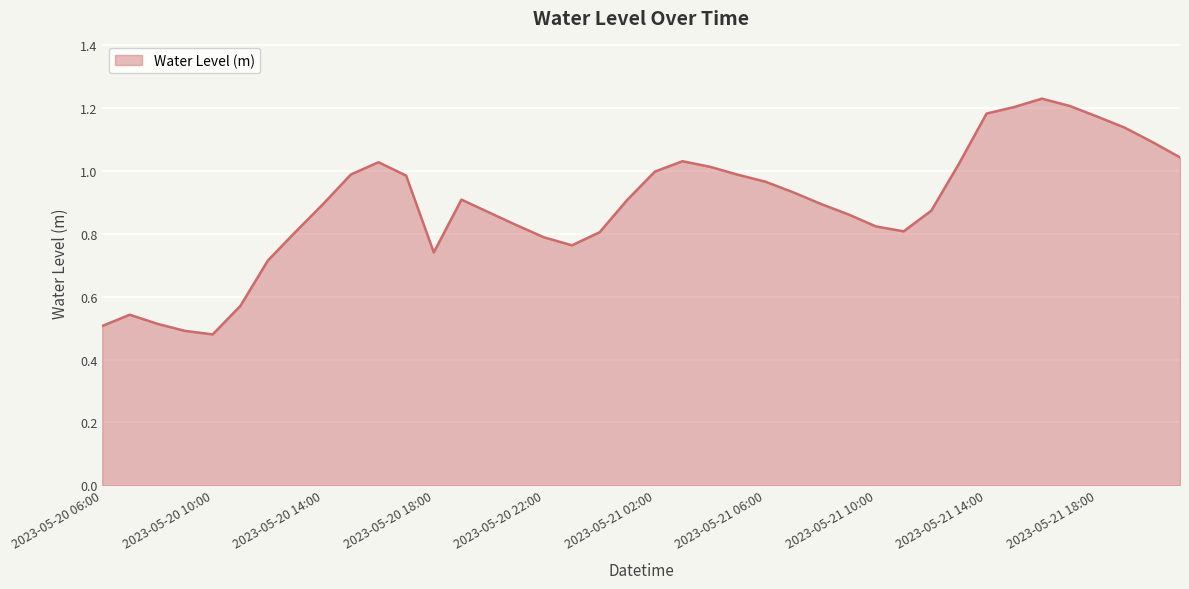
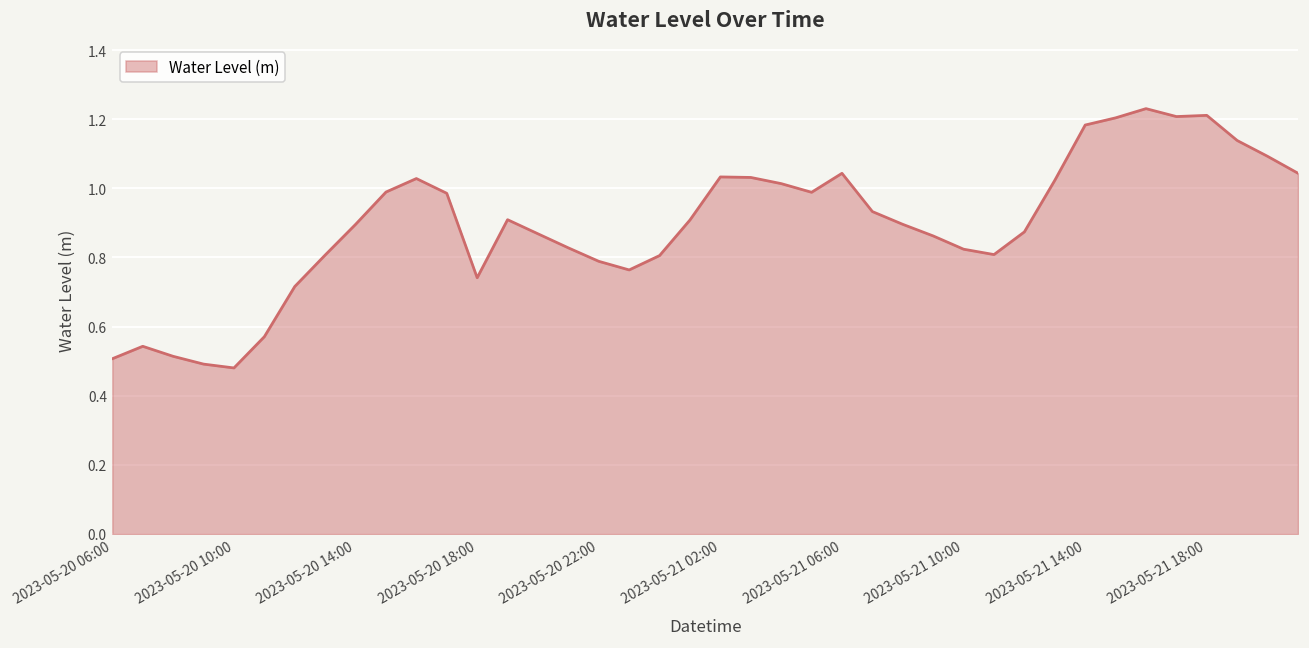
2023-05-21 02:00: 1.00 -> 1.03
2023-05-21 06:00: 0.97 -> 1.04
2023-05-21 18:00: 1.17 -> 1.21
